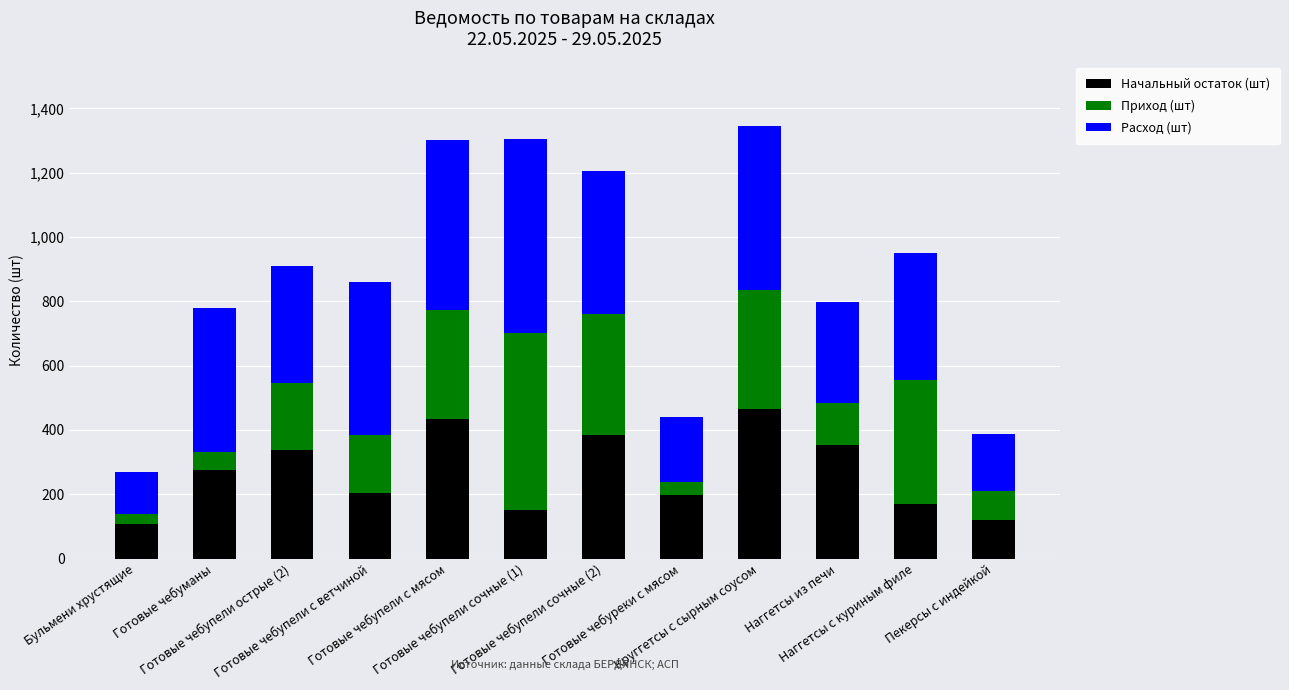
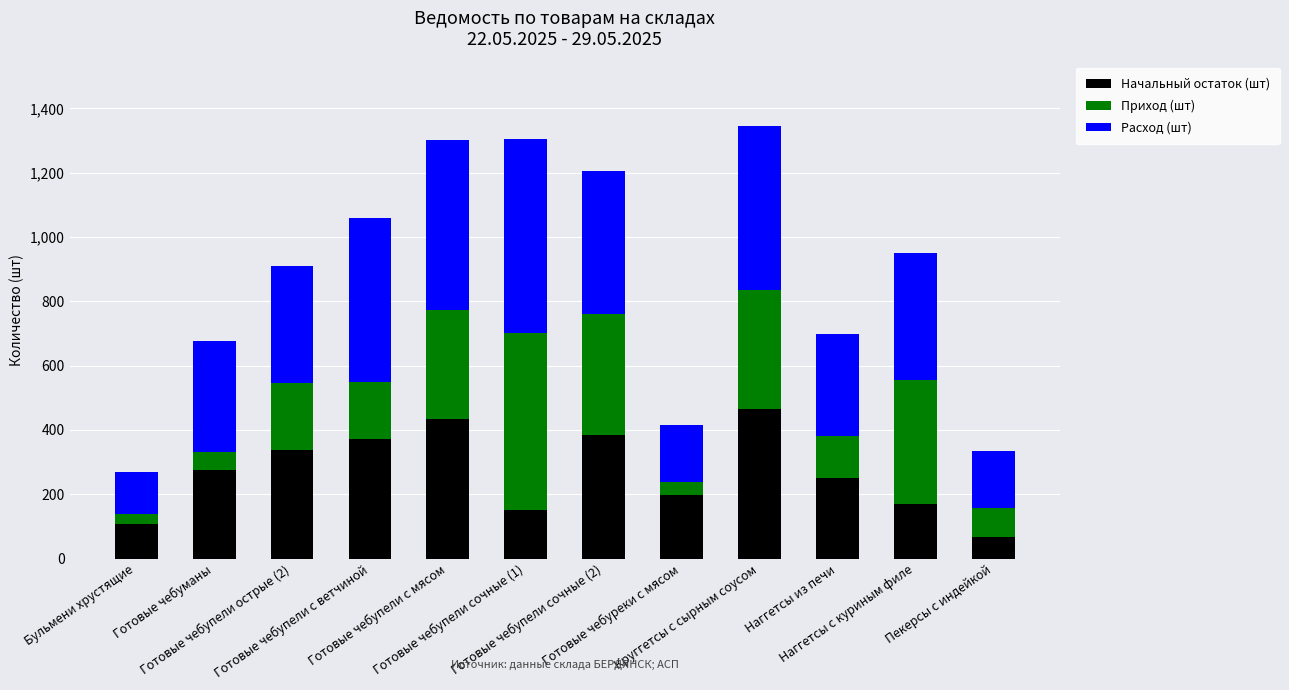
Расход (шт), Готовые чебуманы: 450 -> 350
Начальный остаток (шт), Готовые чебупели с ветчиной: 210 -> 370
Расход (шт), Готовые чебупели с ветчиной: 480 -> 510
Расход (шт), Готовые чебуреки с мясом: 200 -> 180
Начальный остаток (шт), Наггетсы из печи: 350 -> 250
Начальный остаток (шт), Пекерсы с индейкой: 120 -> 70
